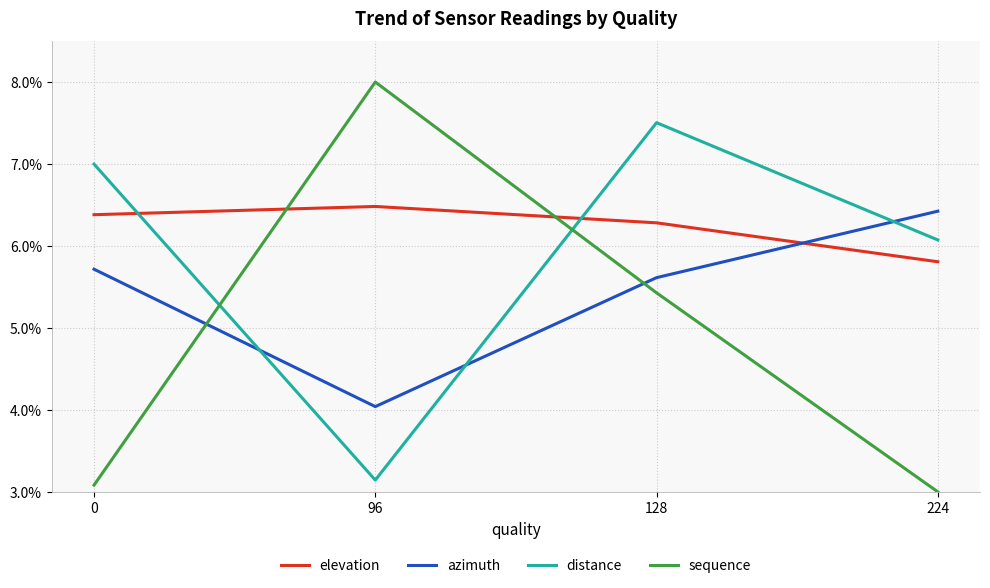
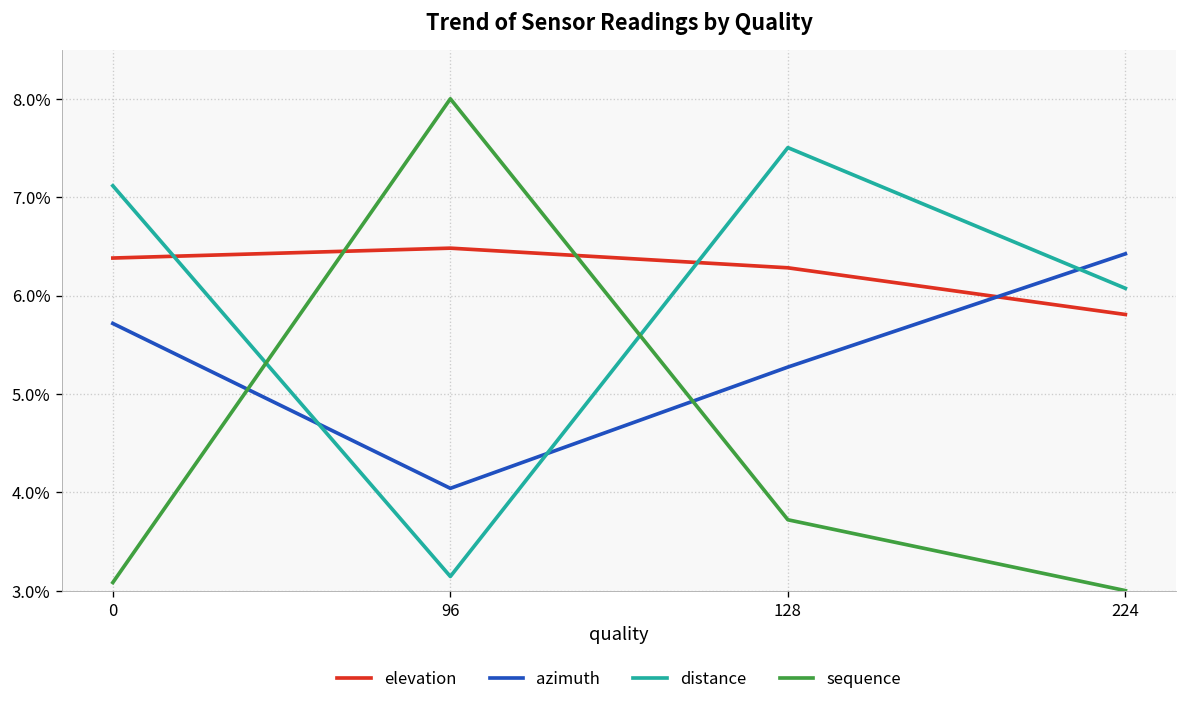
distance, 0: 7.0% -> 7.1%
azimuth, 128: 5.6% -> 5.3%
sequence, 128: 5.4% -> 3.7%
